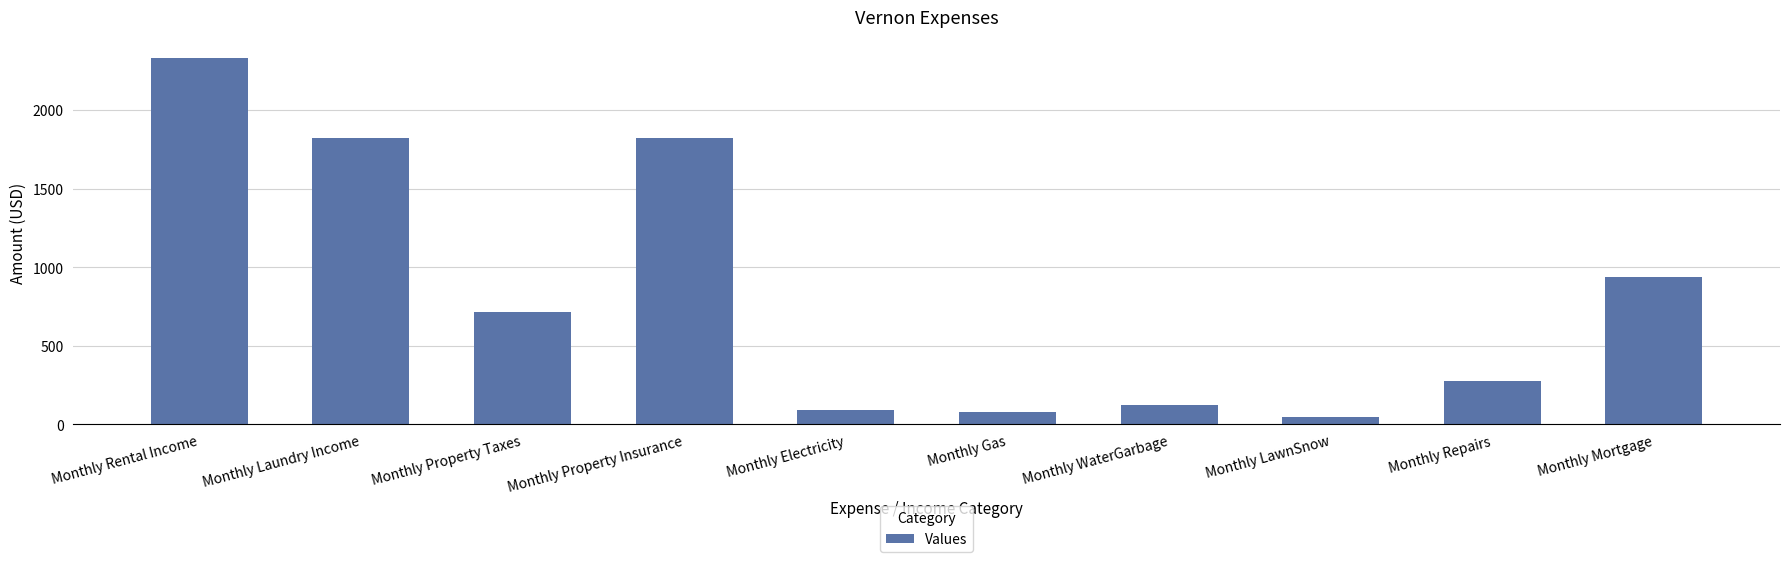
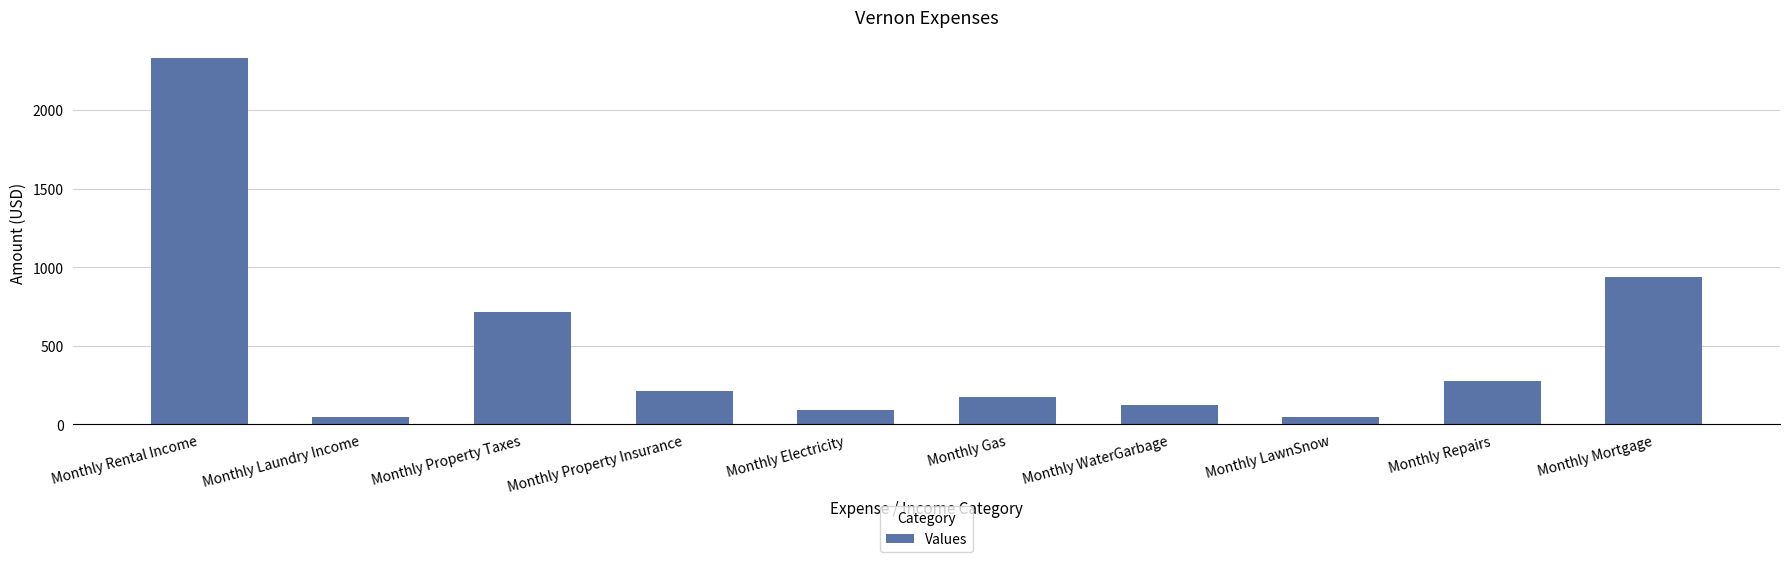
Monthly Laundry Income: 1820 -> 50
Monthly Property Insurance: 1820 -> 210
Monthly Gas: 80 -> 180
